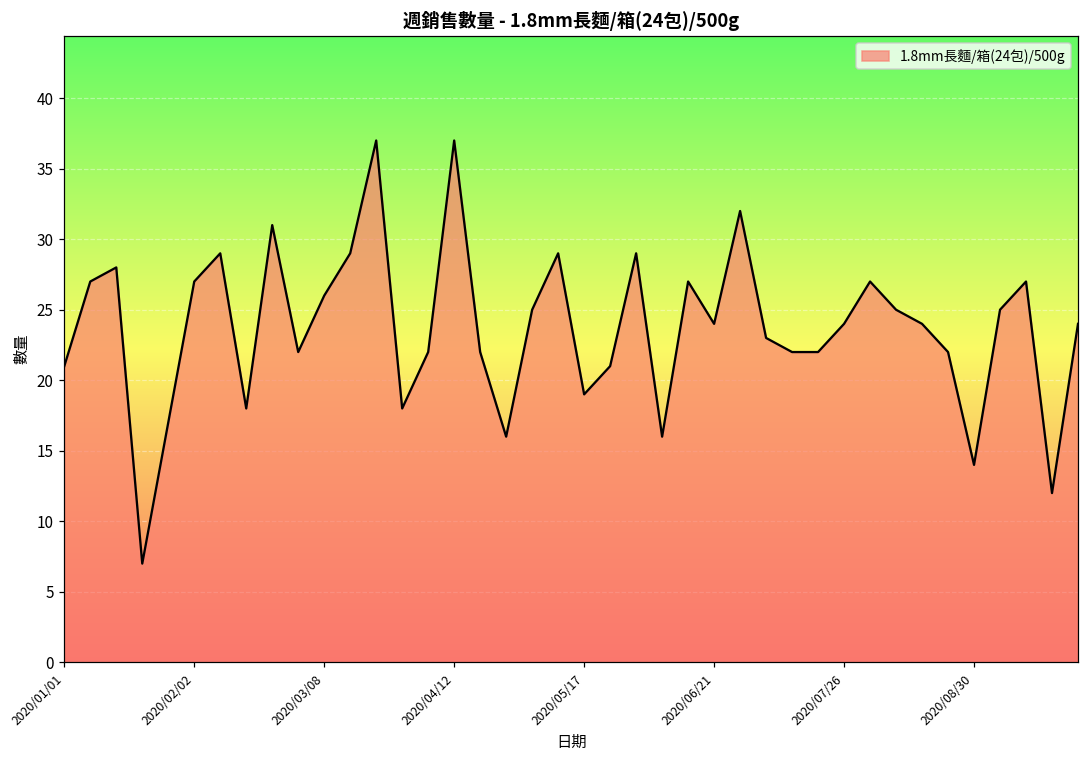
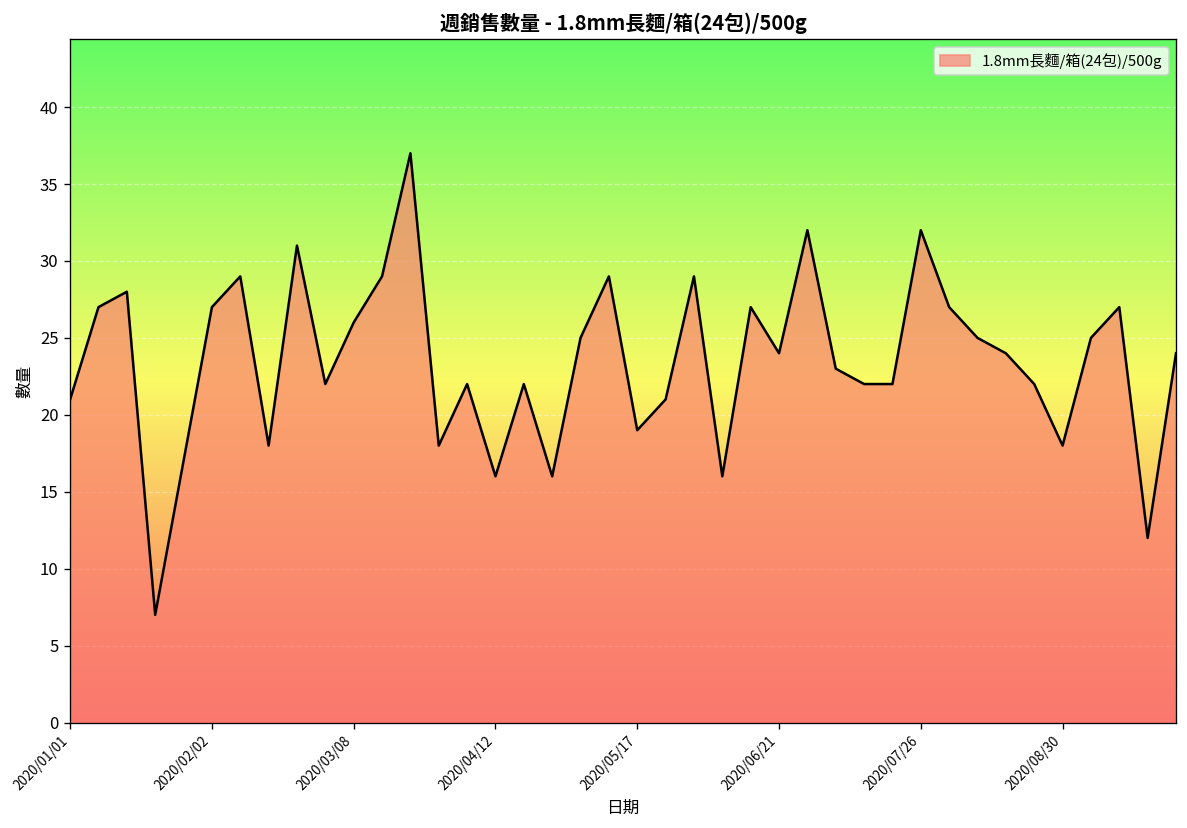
2020/04/12: 37 -> 16
2020/07/26: 24 -> 32
2020/08/30: 14 -> 18
